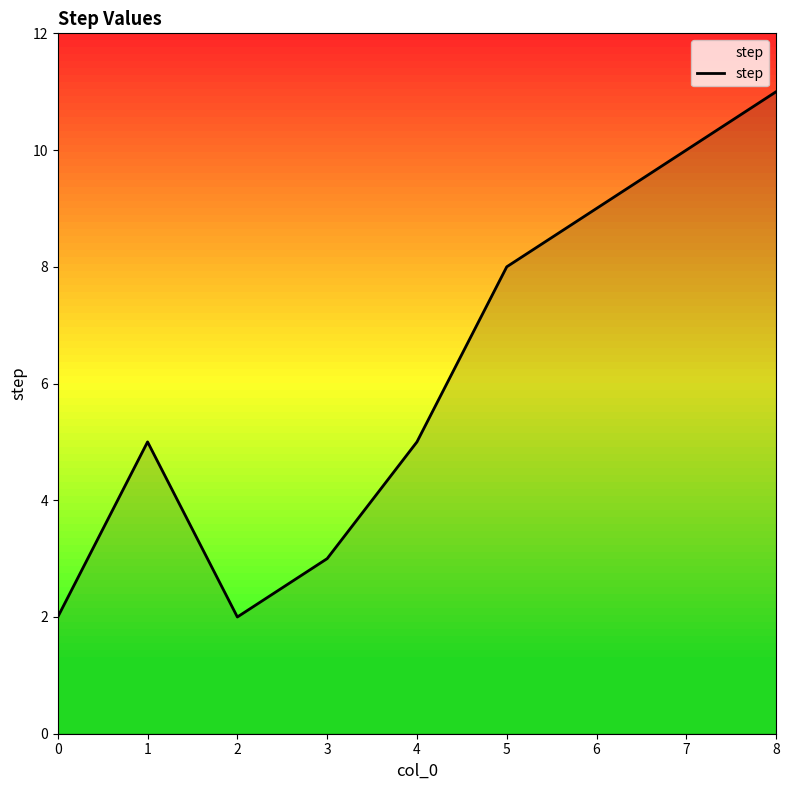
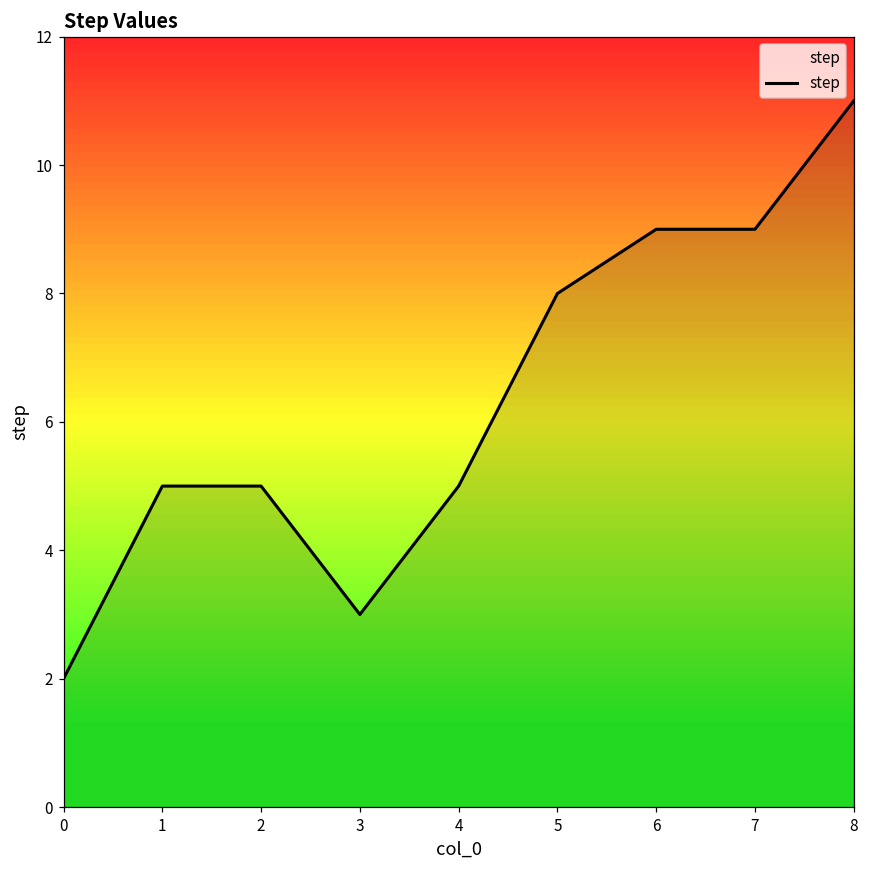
2: 2 -> 5
7: 10 -> 9
